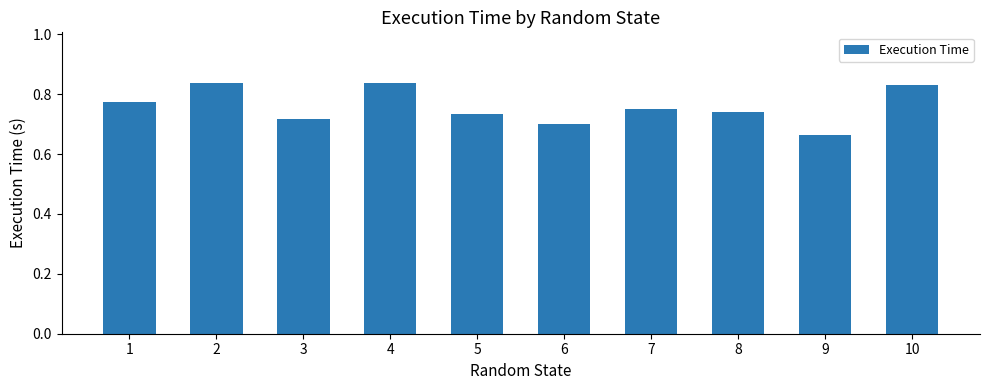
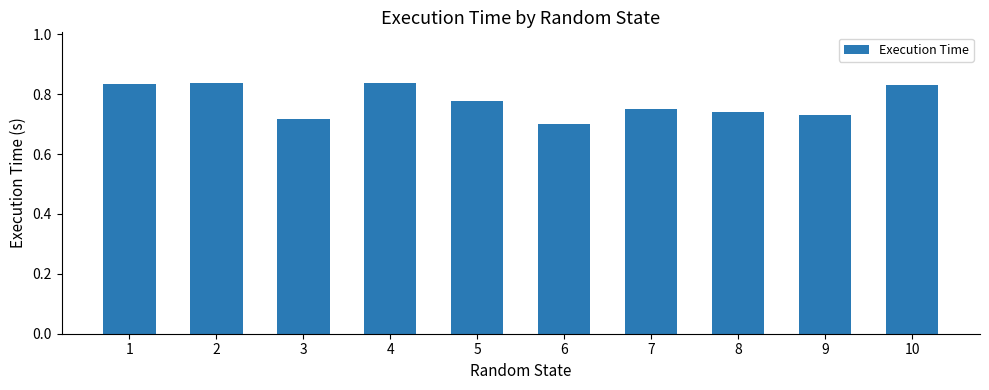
1: 0.78 -> 0.83
5: 0.73 -> 0.78
9: 0.67 -> 0.73
